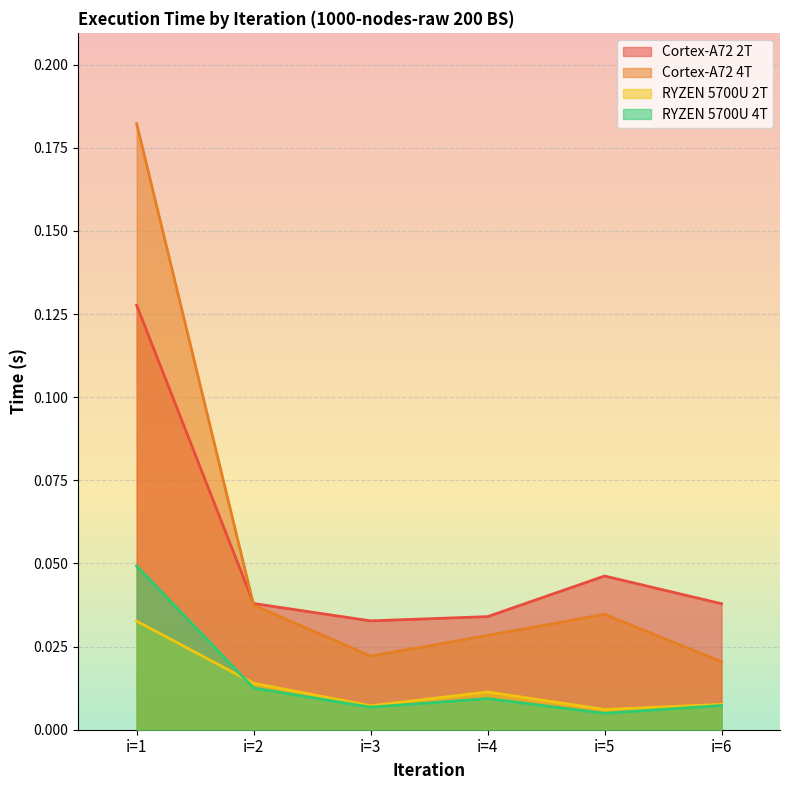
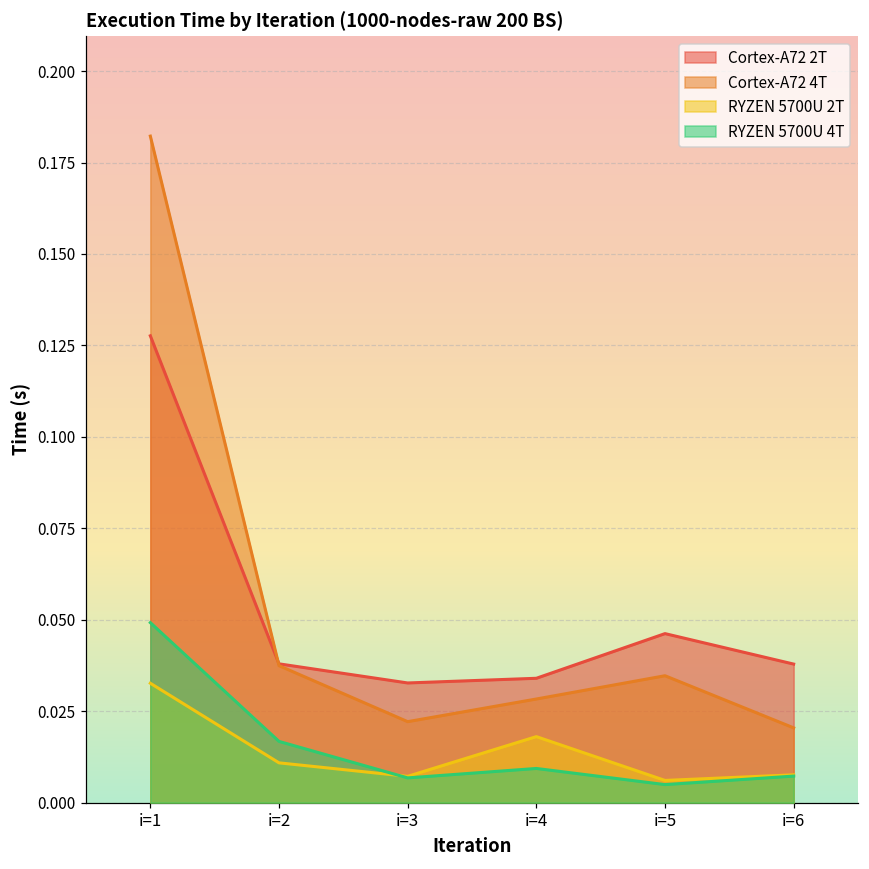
RYZEN 5700U 2T, i=2: 0.014 -> 0.011
RYZEN 5700U 4T, i=2: 0.013 -> 0.017
RYZEN 5700U 2T, i=4: 0.011 -> 0.018
